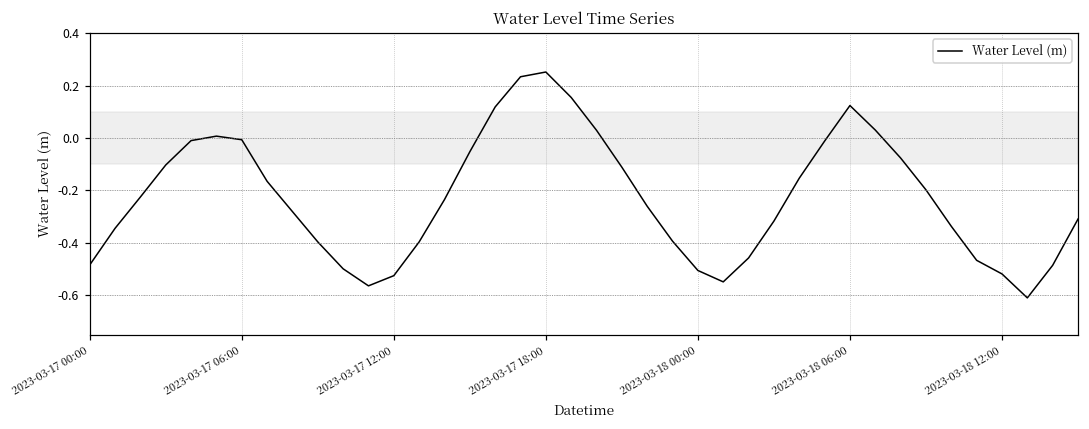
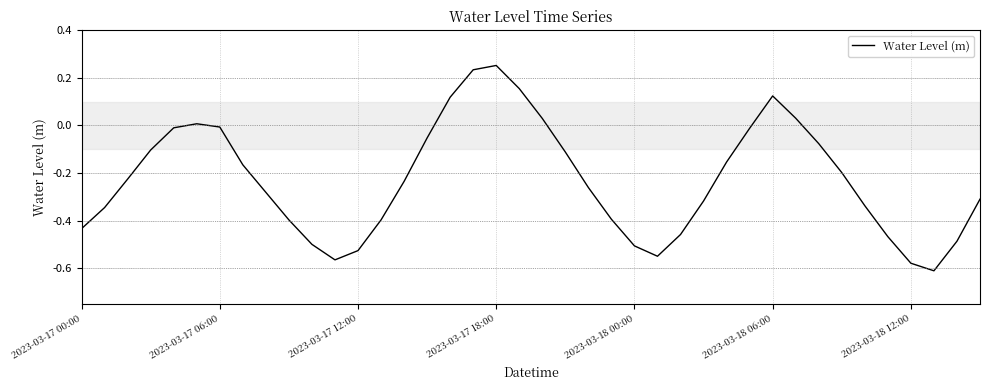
2023-03-17 00:00: -0.48 -> -0.43
2023-03-18 12:00: -0.52 -> -0.58
